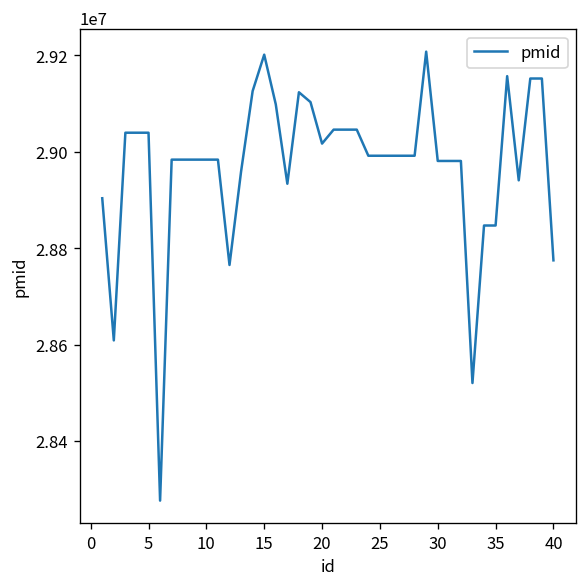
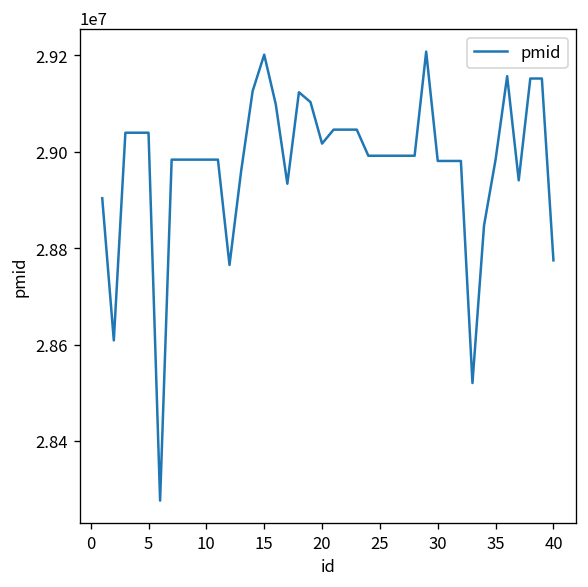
35: 28850000 -> 28980000
